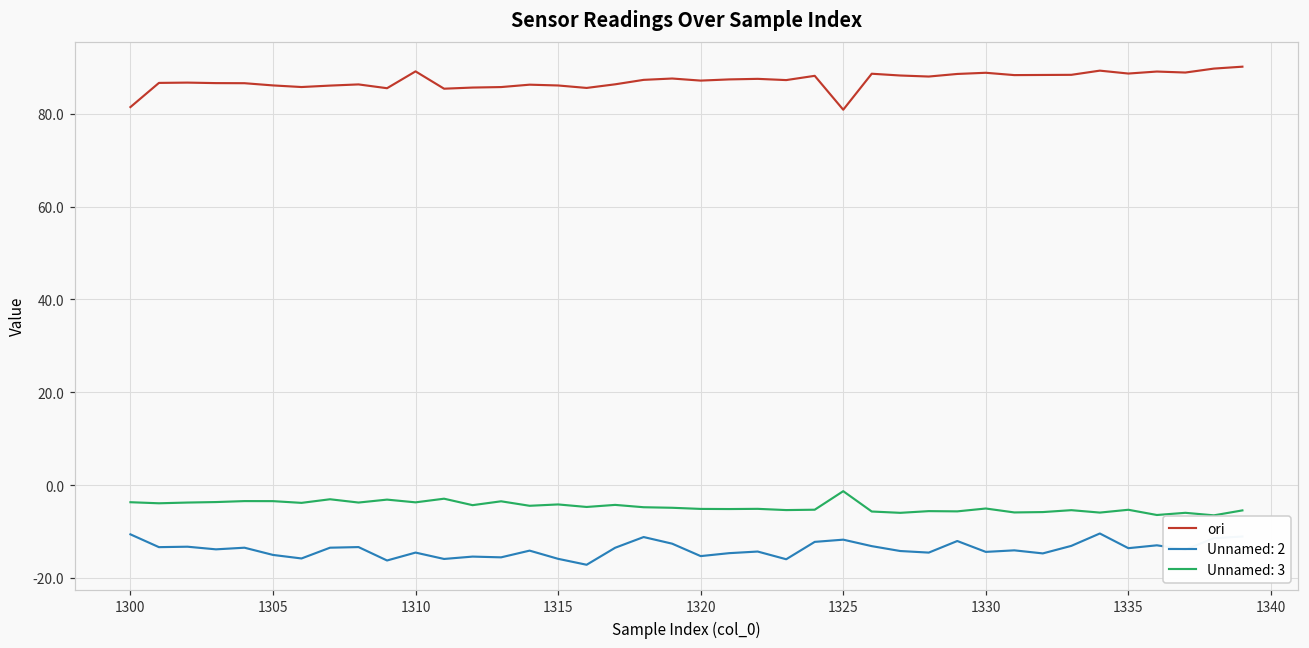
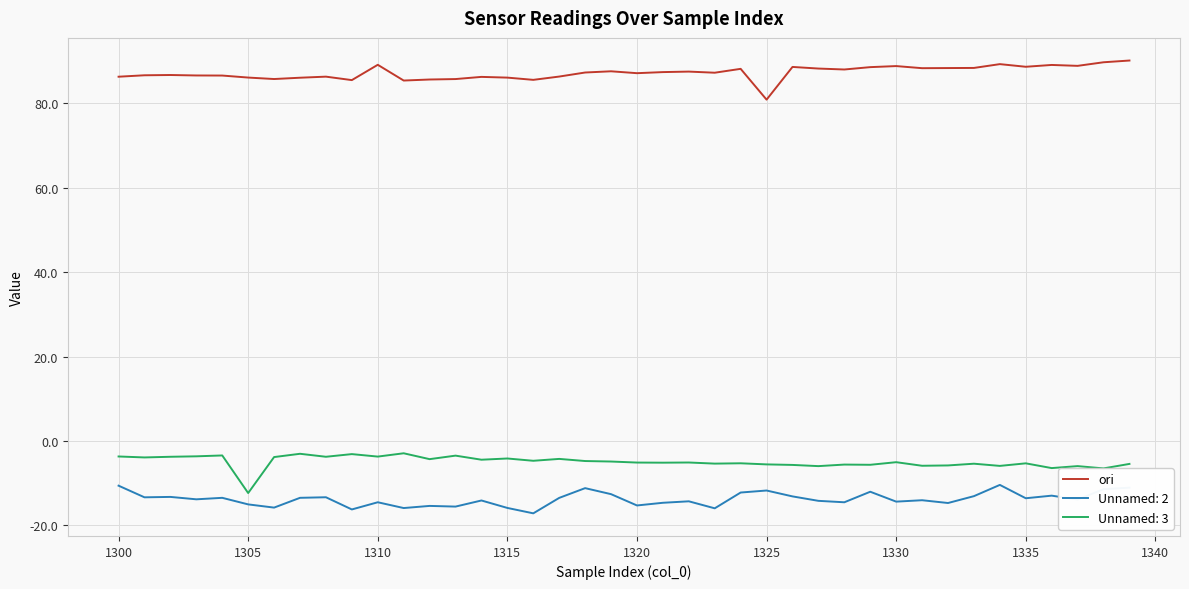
ori, 1300: 81 -> 86
Unnamed: 3, 1305: -3 -> -12
Unnamed: 3, 1325: -1 -> -6
